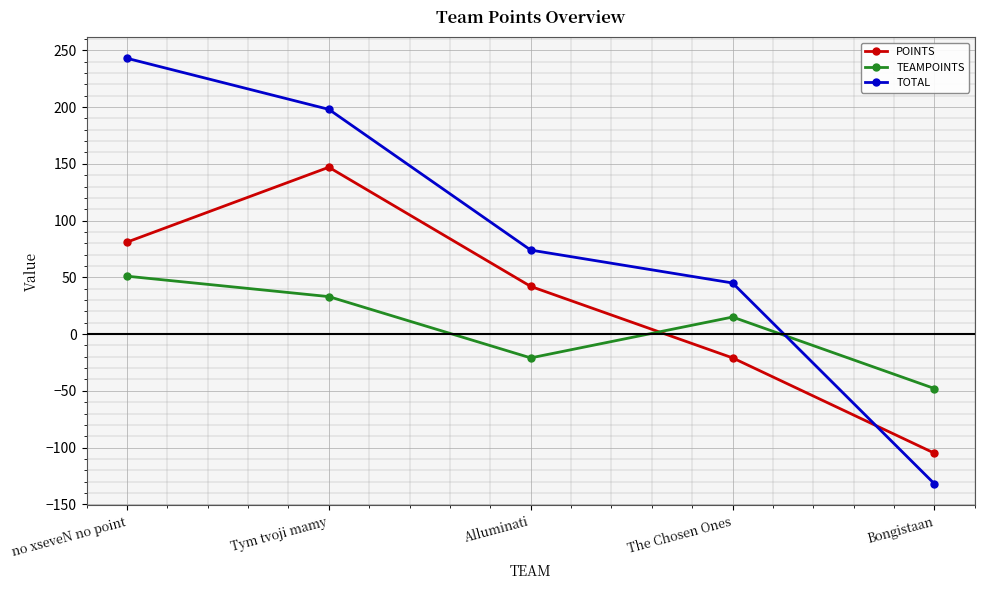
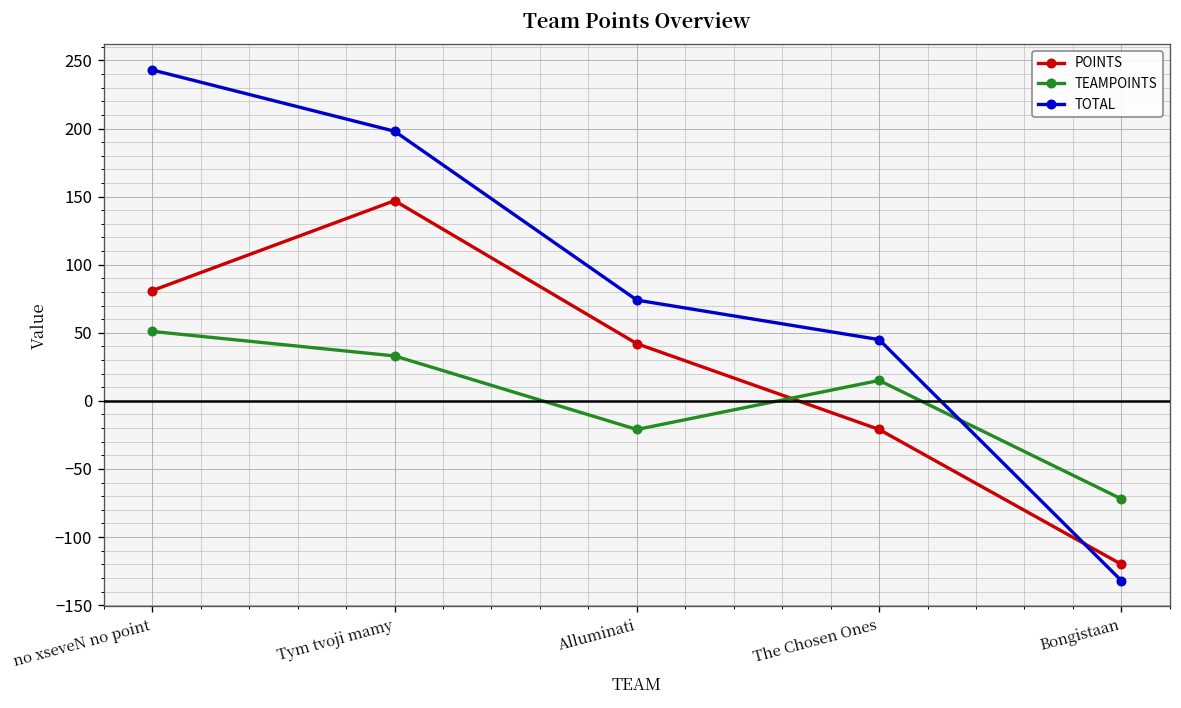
POINTS, Bongistaan: -105 -> -120
TEAMPOINTS, Bongistaan: -48 -> -72
